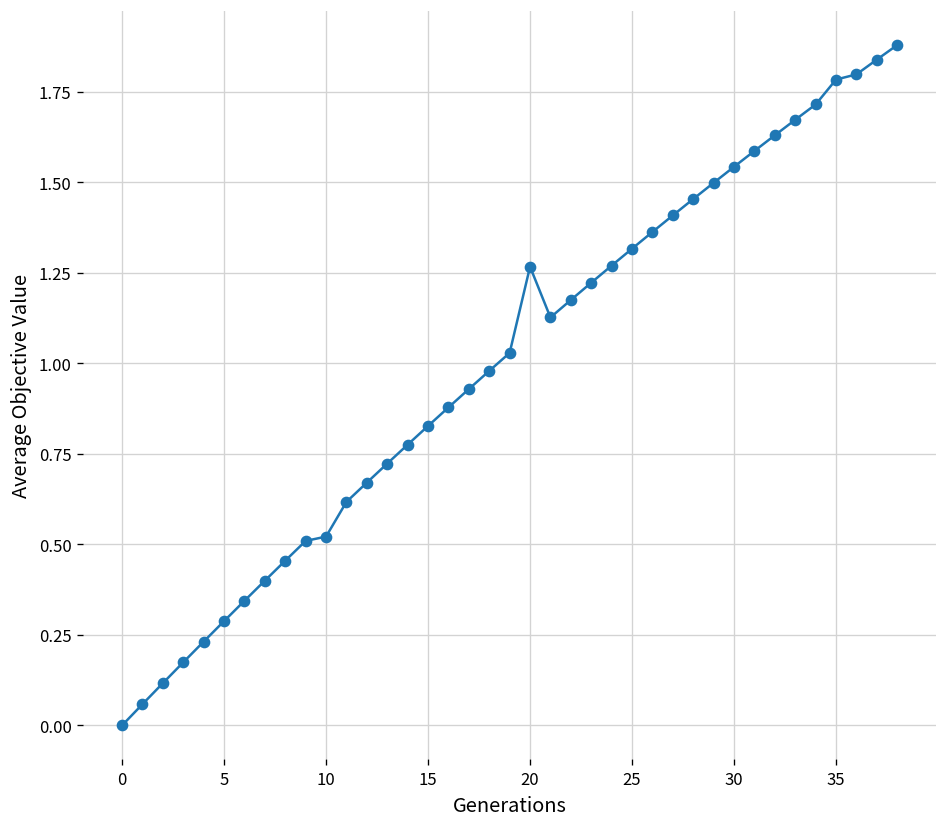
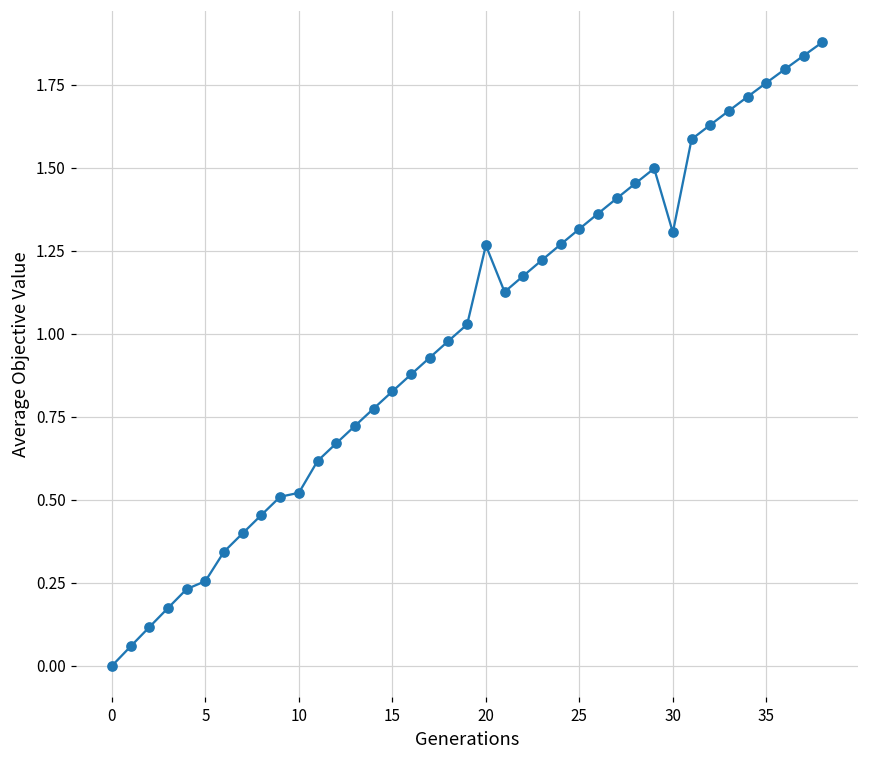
5: 0.29 -> 0.26
30: 1.54 -> 1.31
35: 1.78 -> 1.76
